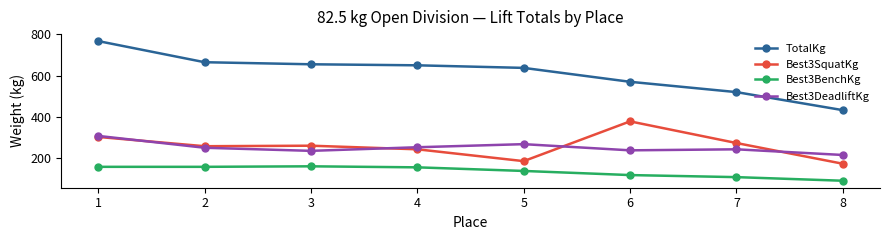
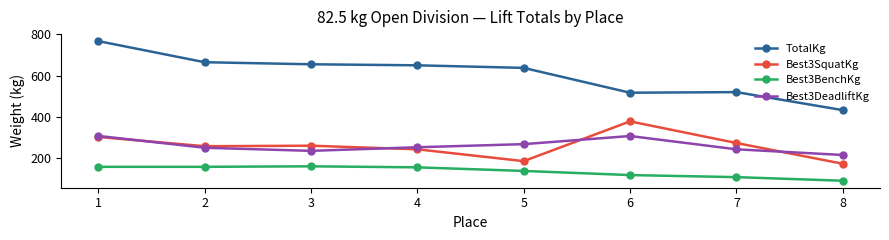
TotalKg, 6: 570 -> 520
Best3DeadliftKg, 6: 240 -> 310
